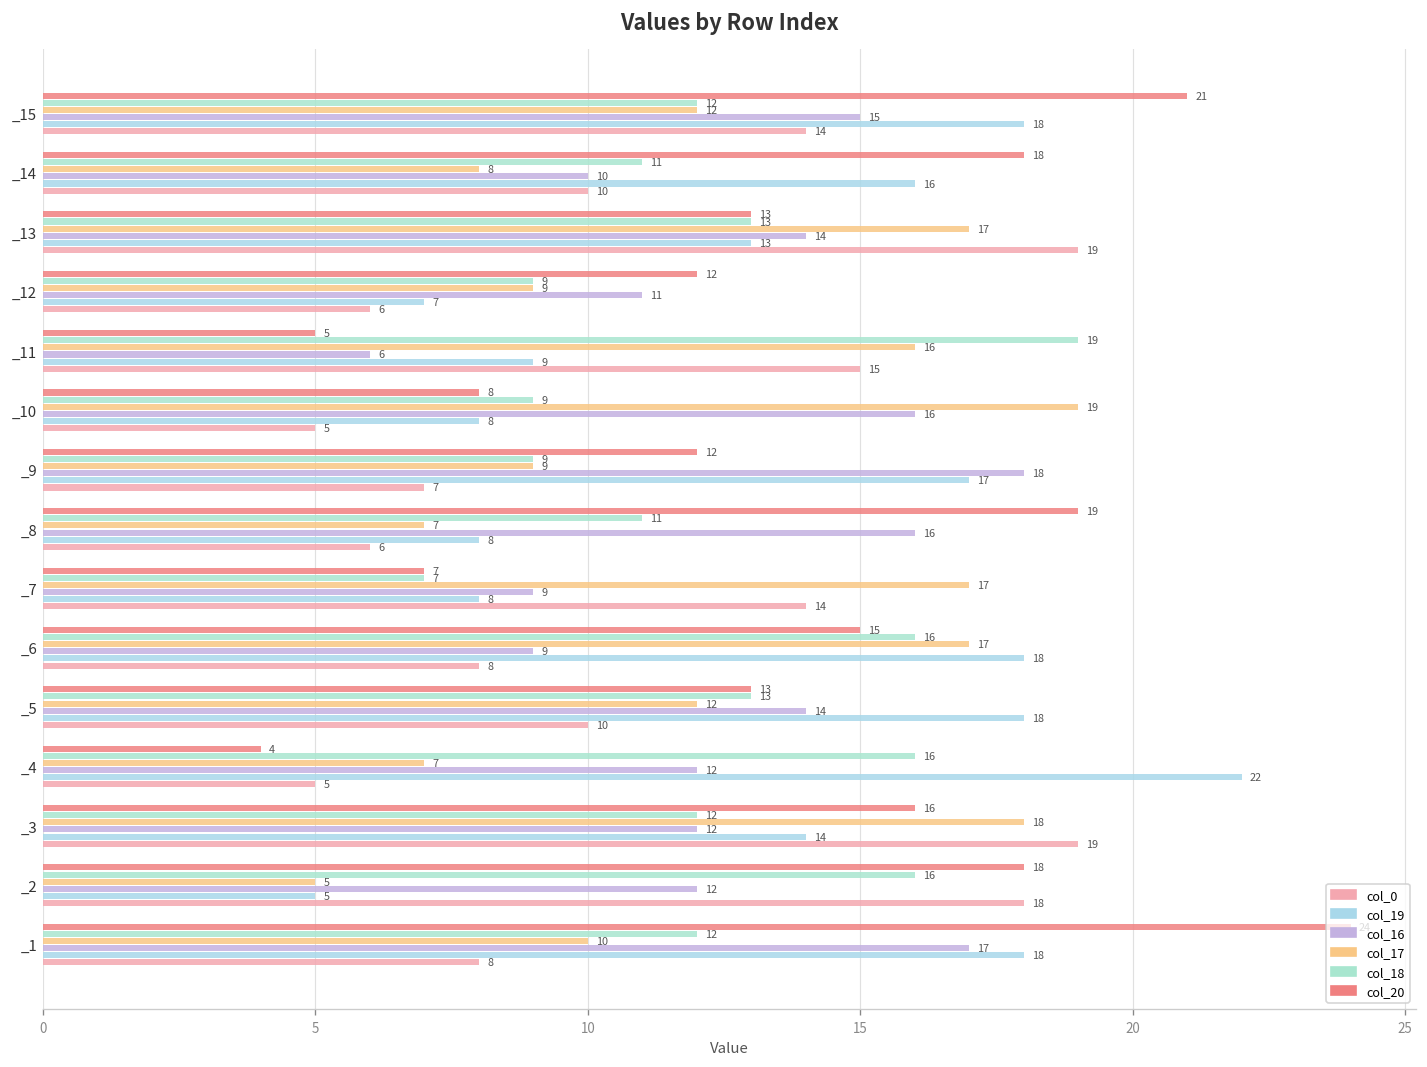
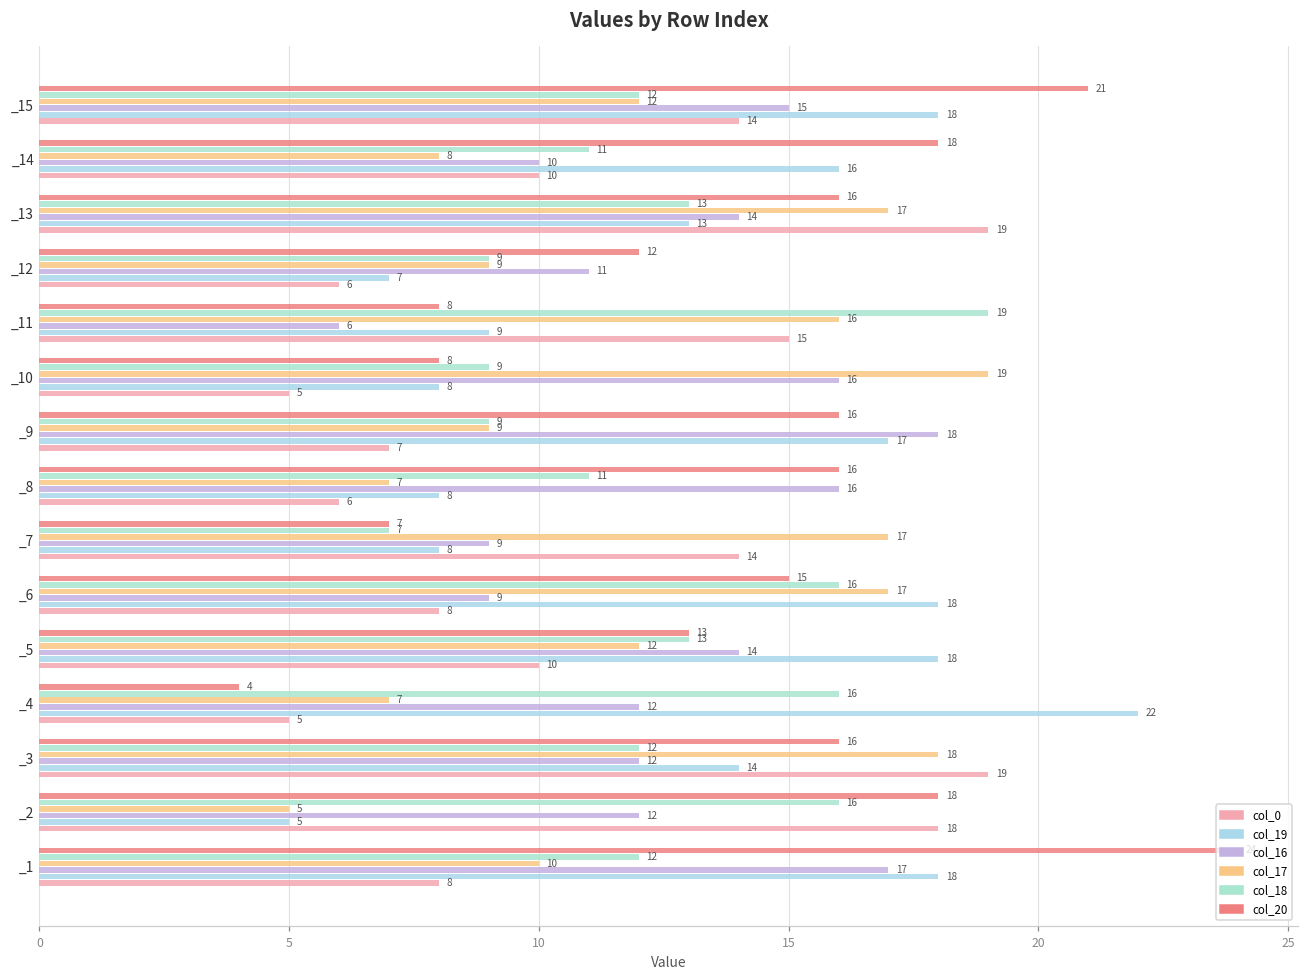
col_20, _13: 13 -> 16
col_20, _11: 5 -> 8
col_20, _9: 12 -> 16
col_20, _8: 19 -> 16
